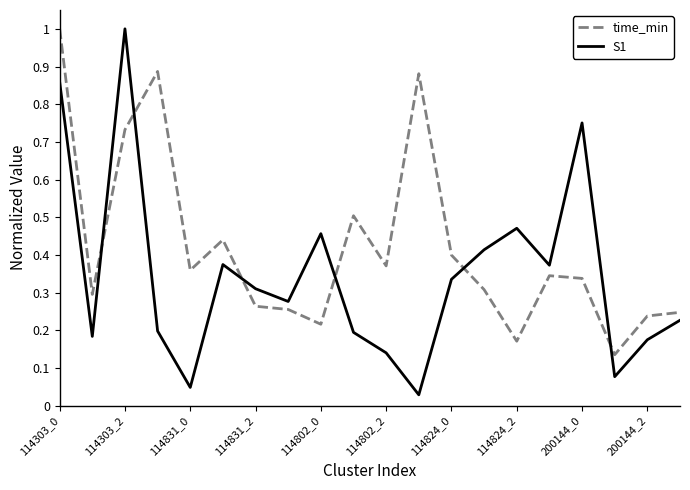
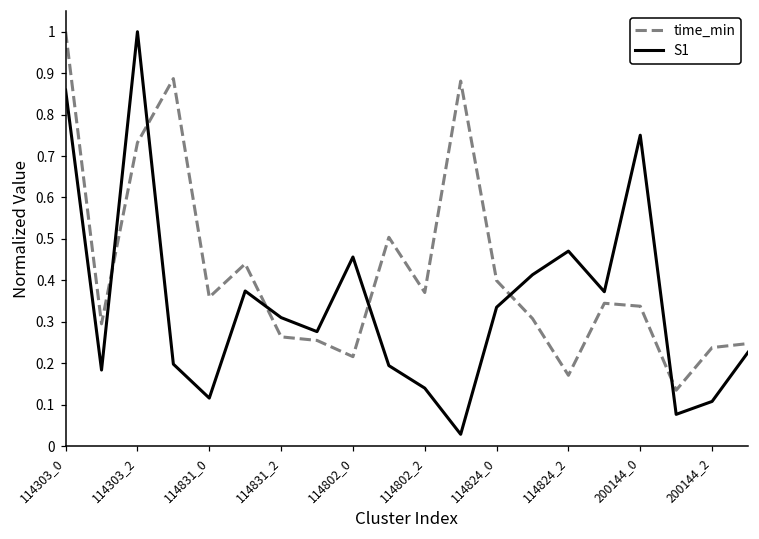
S1, 114831_0: 0.05 -> 0.12
S1, 200144_2: 0.17 -> 0.11
